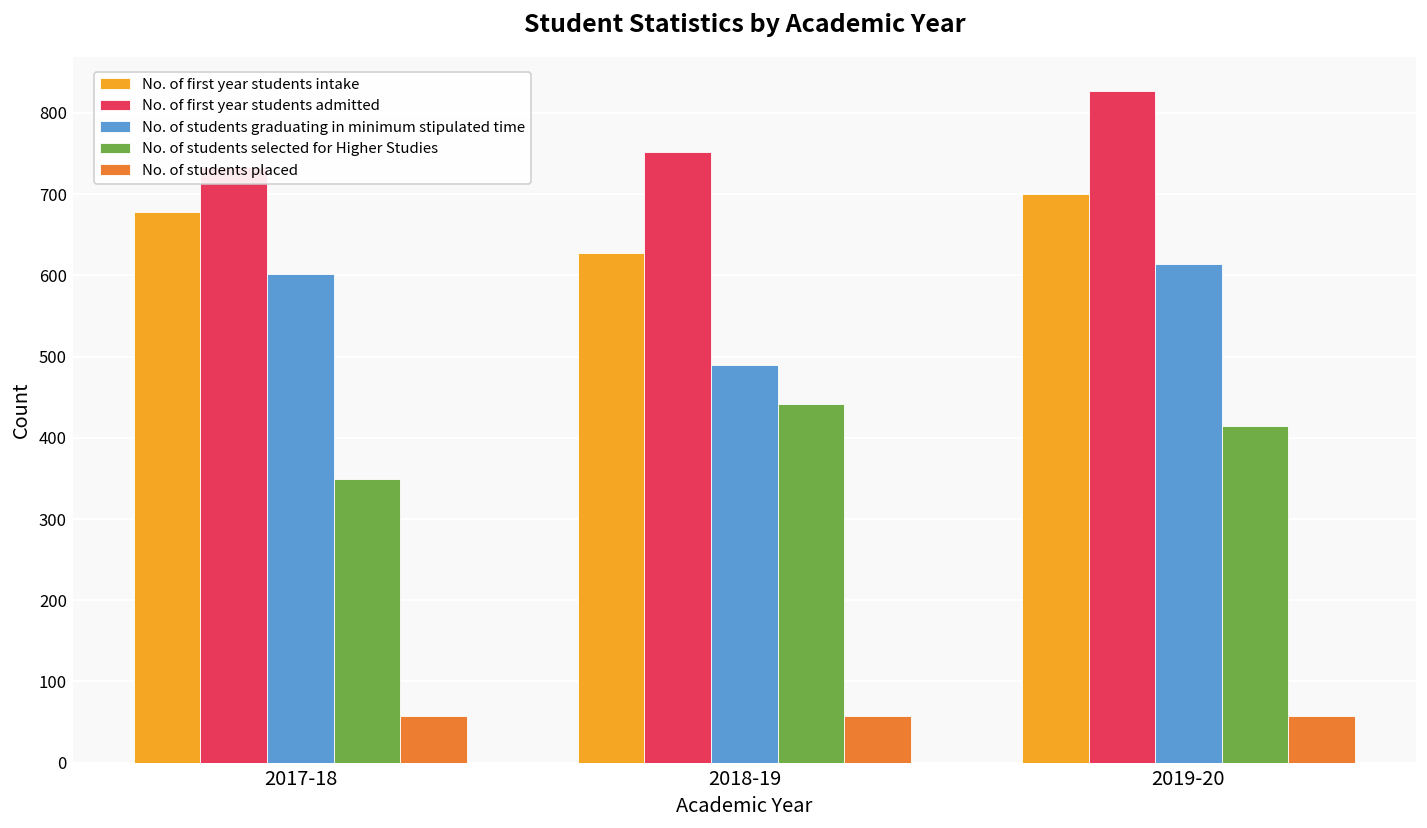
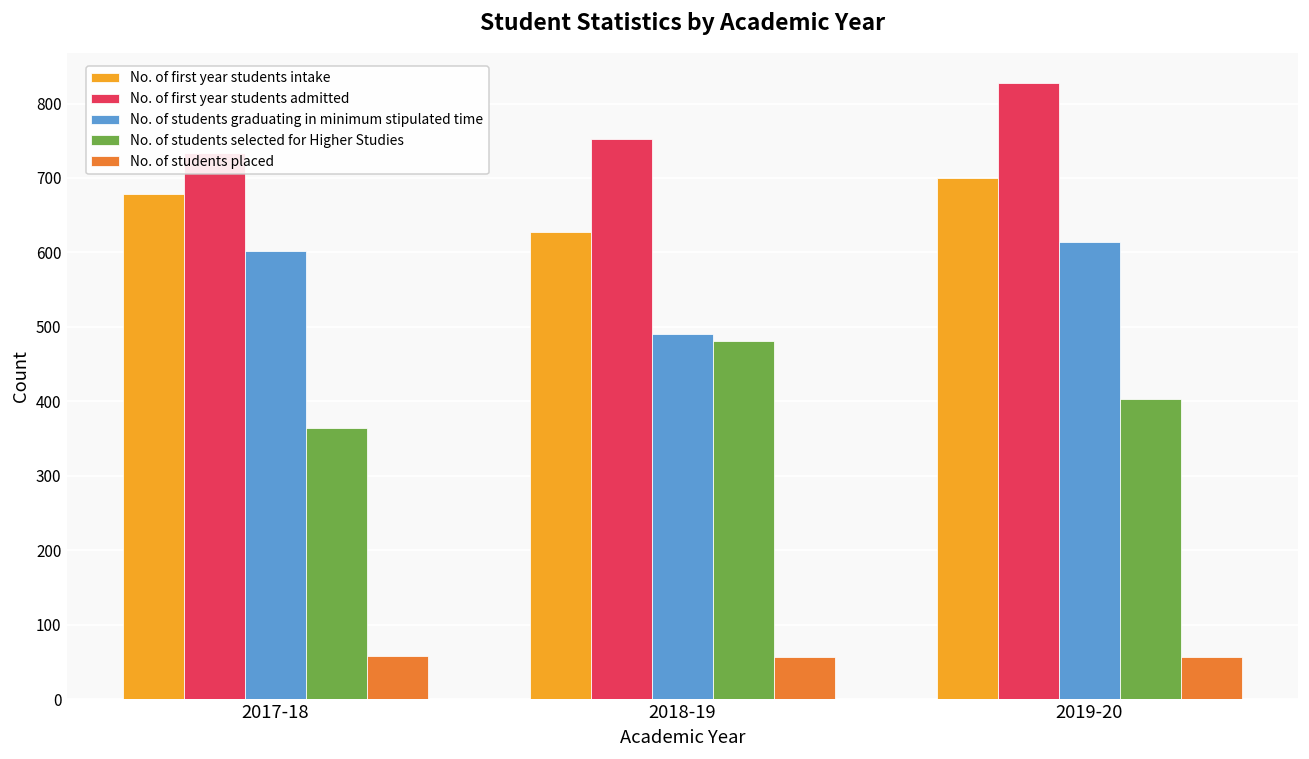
No. of students selected for Higher Studies, 2017-18: 350 -> 360
No. of students selected for Higher Studies, 2018-19: 440 -> 480
No. of students selected for Higher Studies, 2019-20: 420 -> 400
